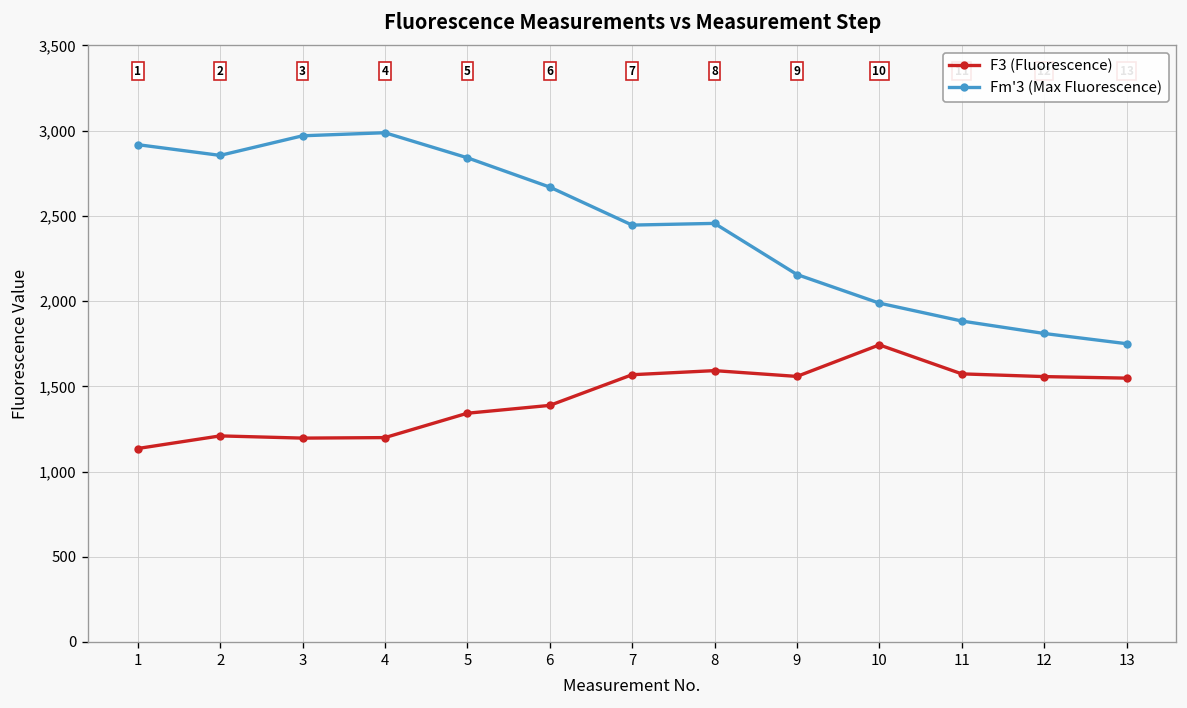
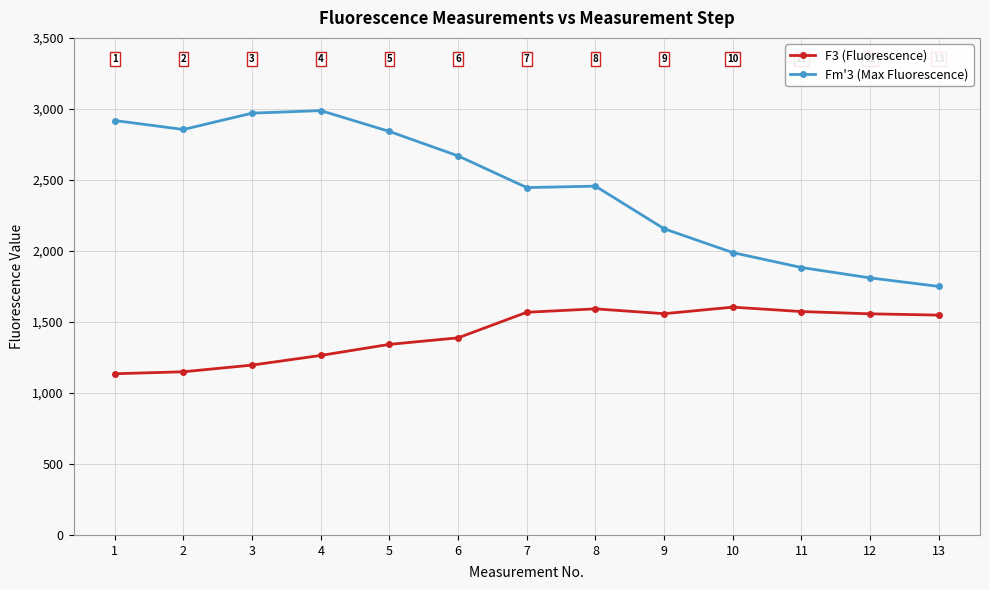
F3 (Fluorescence), 2: 1,210 -> 1,150
F3 (Fluorescence), 4: 1,200 -> 1,260
F3 (Fluorescence), 10: 1,740 -> 1,600
